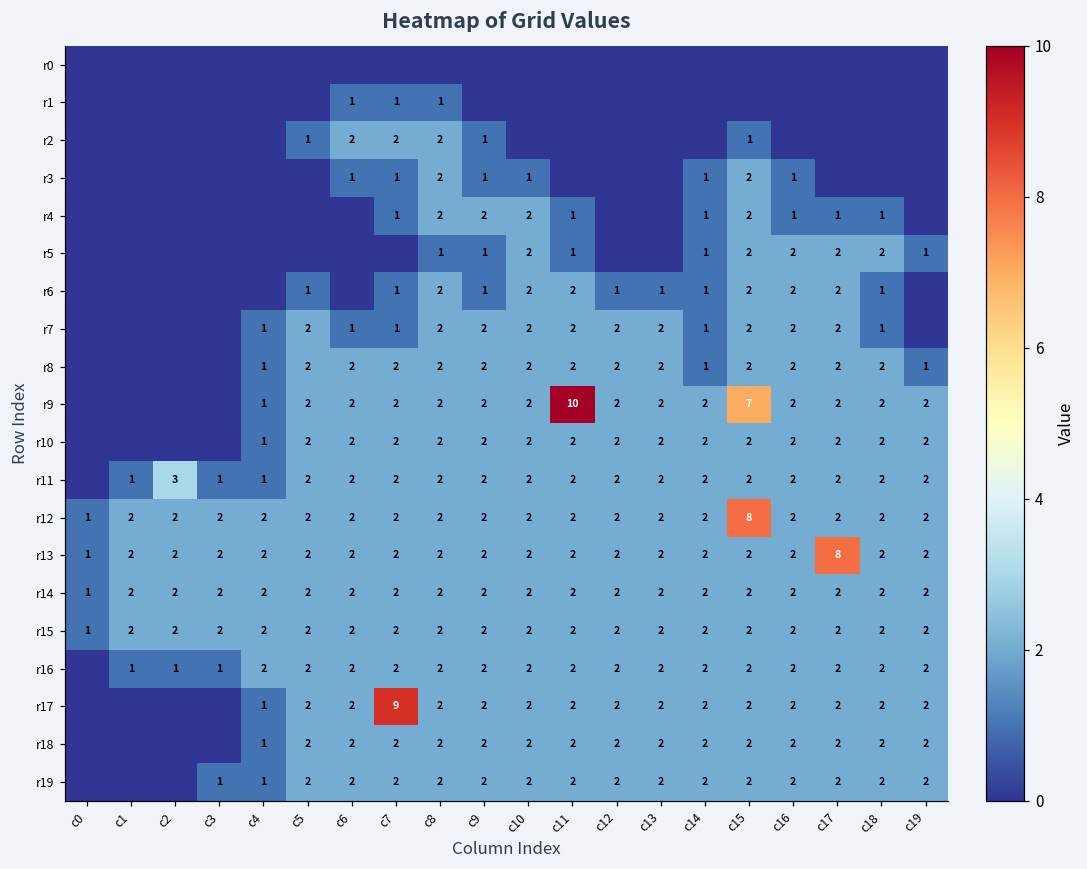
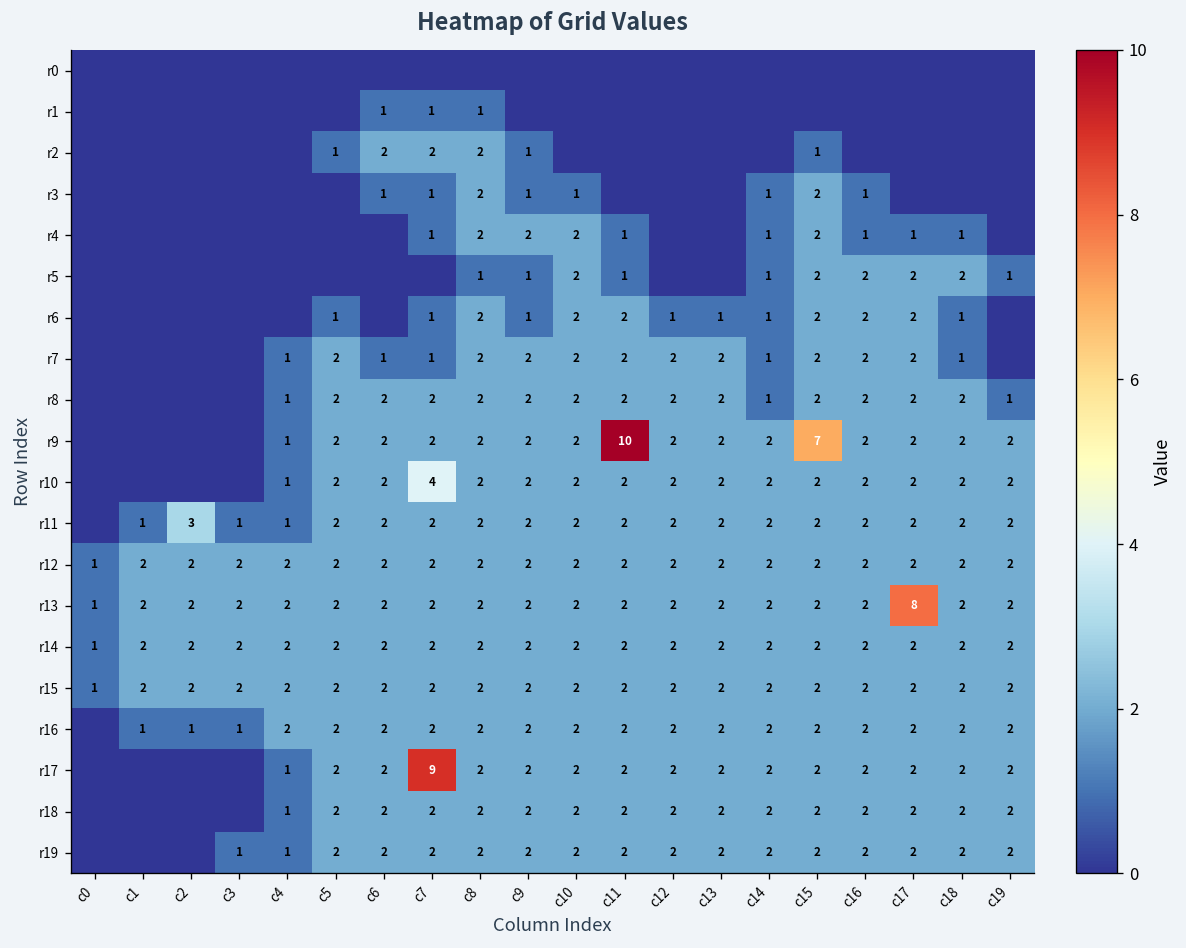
r10, c7: 2 -> 4
r12, c15: 8 -> 2
